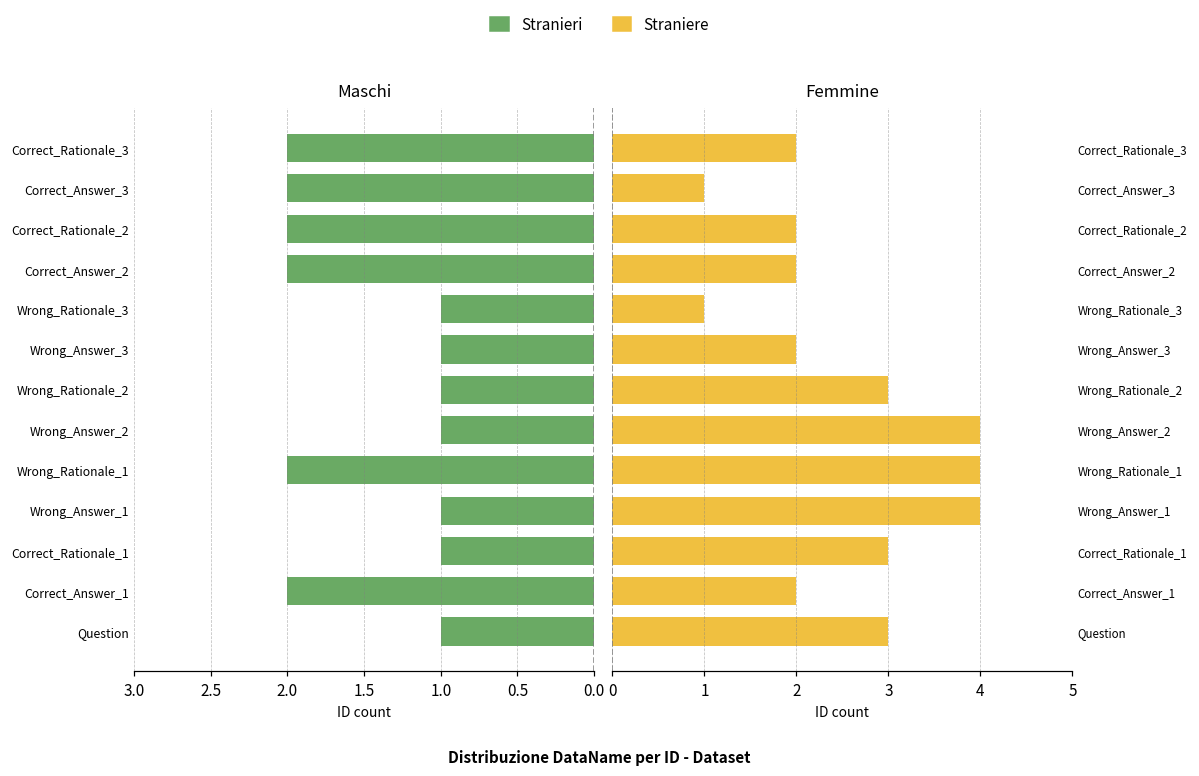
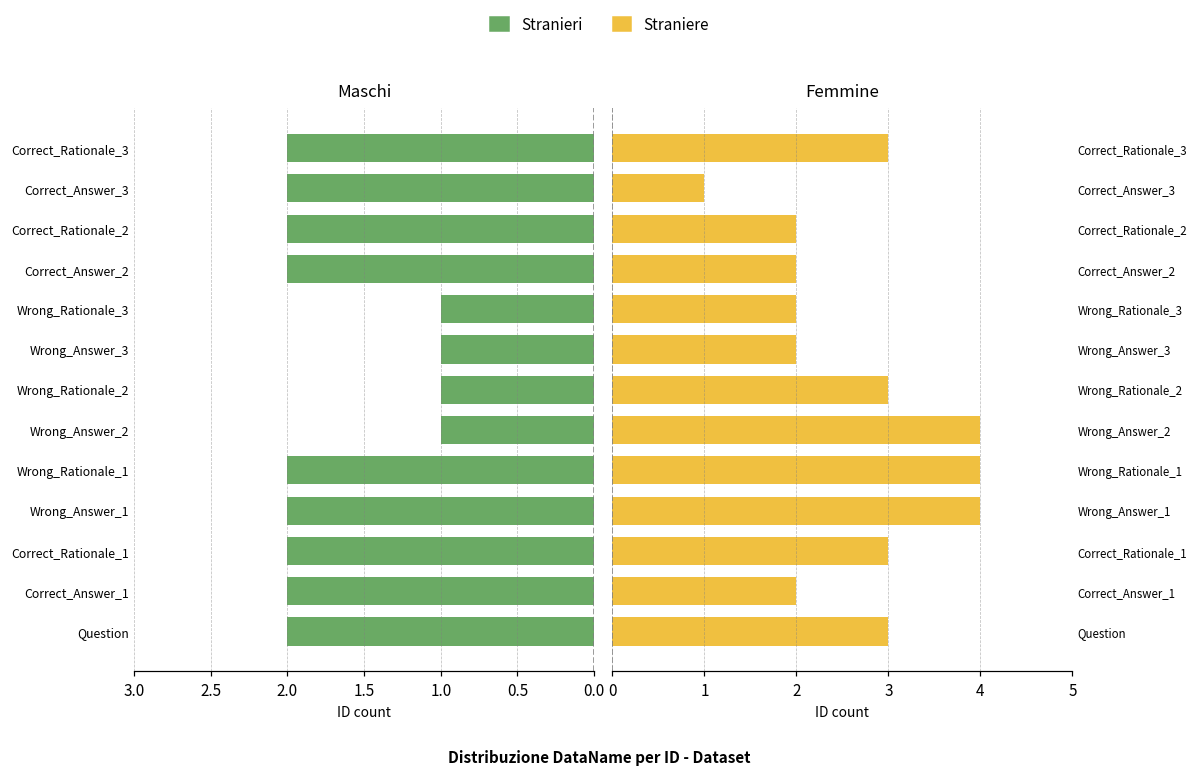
Maschi, Wrong_Answer_1: 1 -> 2
Maschi, Correct_Rationale_1: 1 -> 2
Maschi, Question: 1 -> 2
Femmine, Correct_Rationale_3: 2 -> 3
Femmine, Wrong_Rationale_3: 1 -> 2
